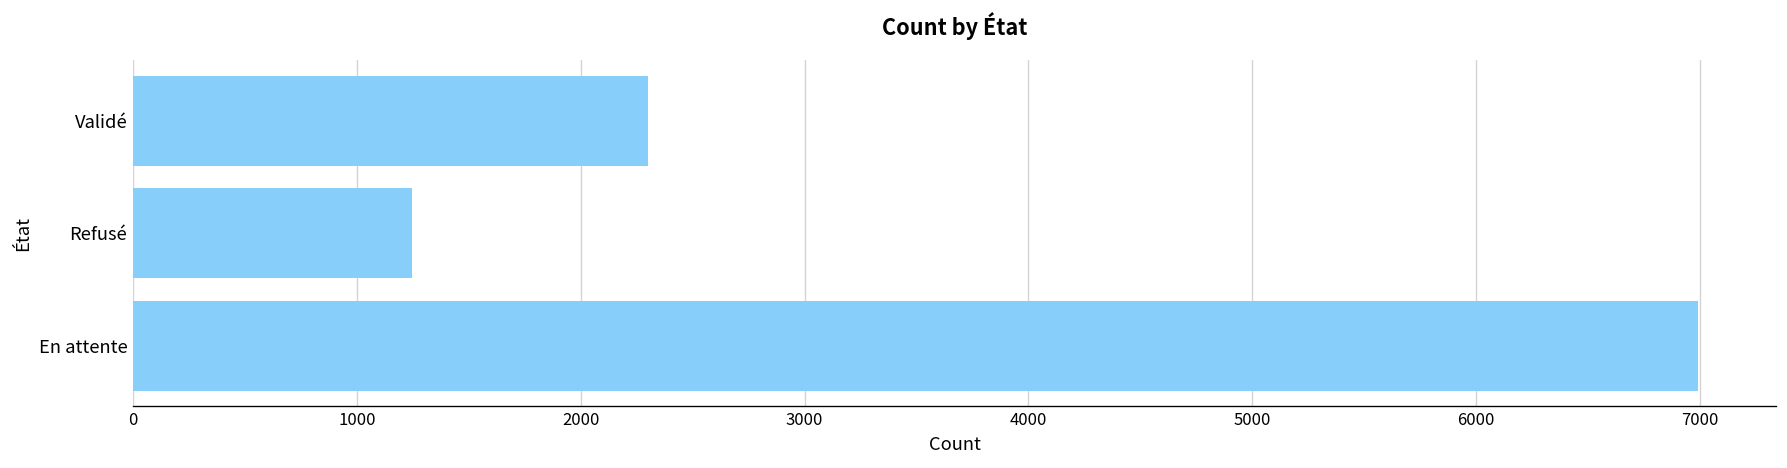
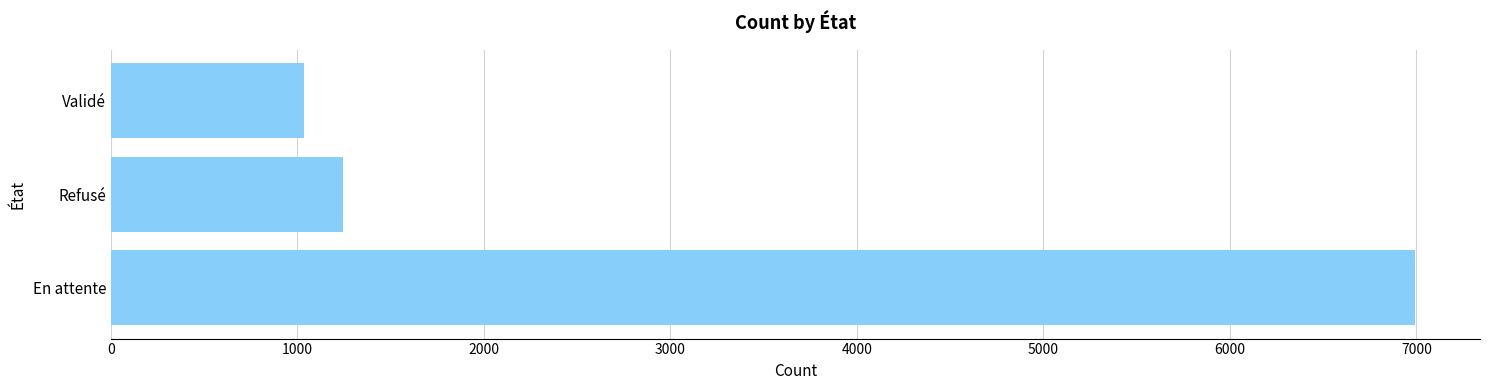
Validé: 2300 -> 1040
